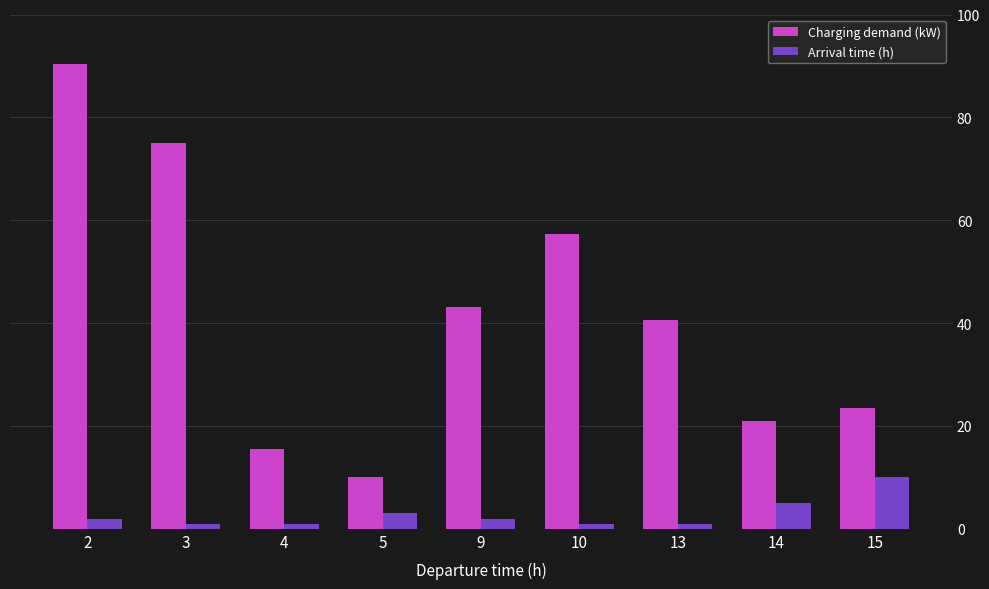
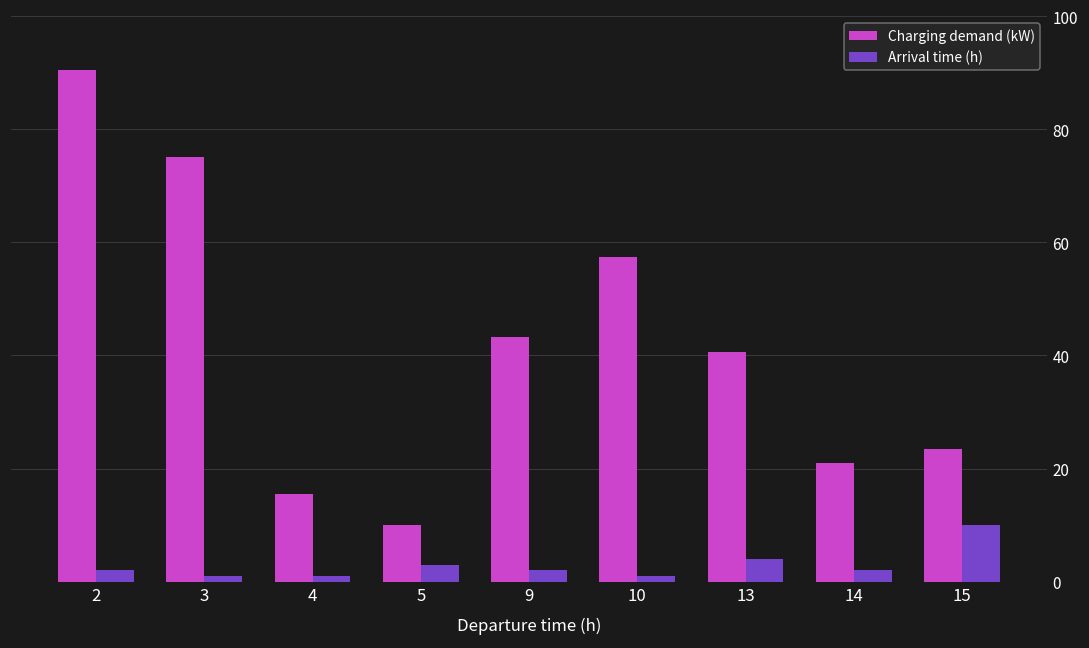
Arrival time (h), 13: 1 -> 4
Arrival time (h), 14: 5 -> 2
